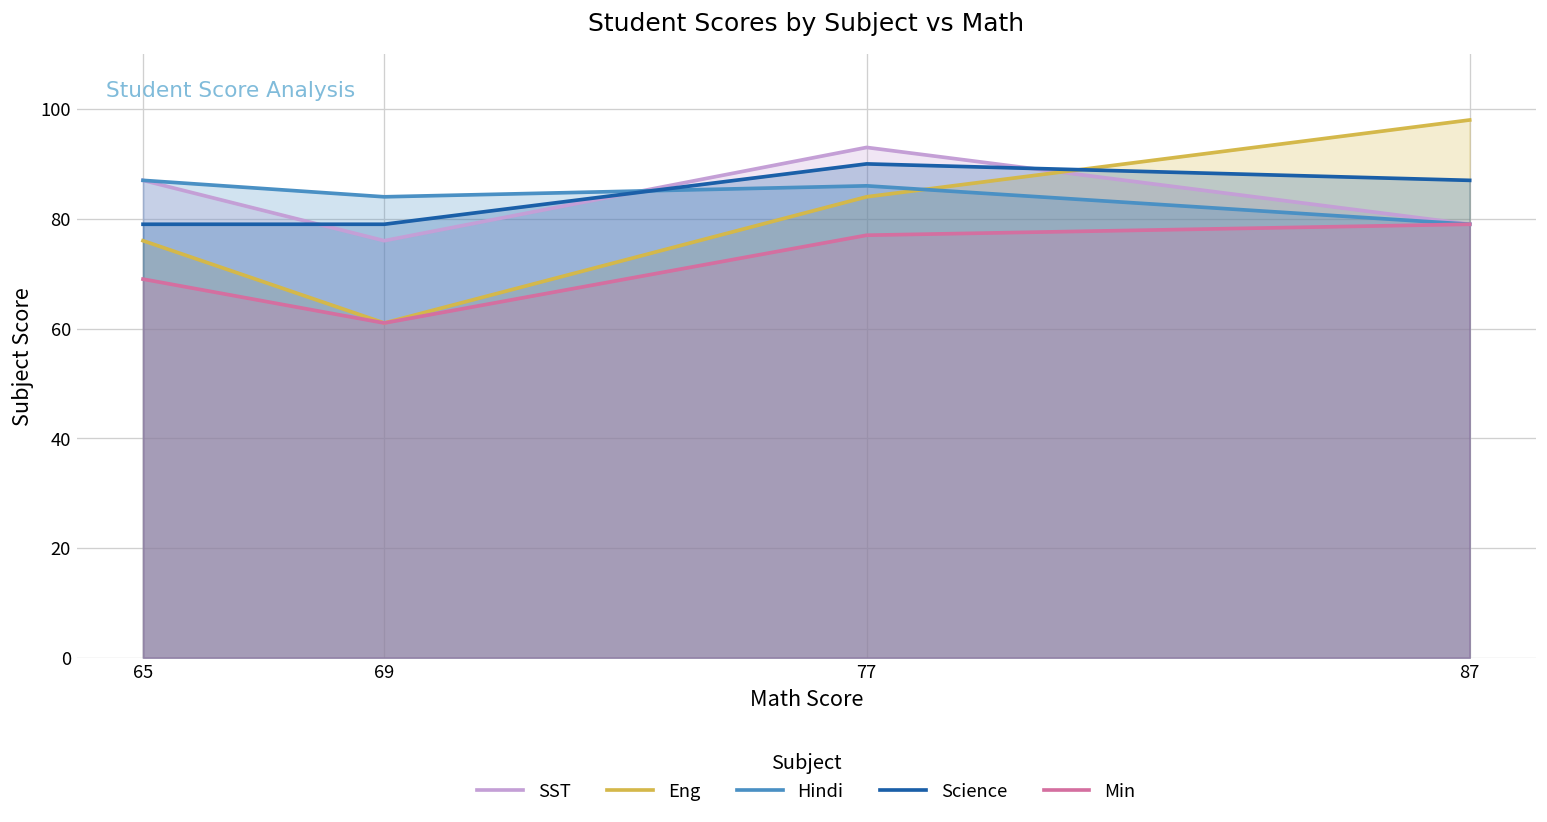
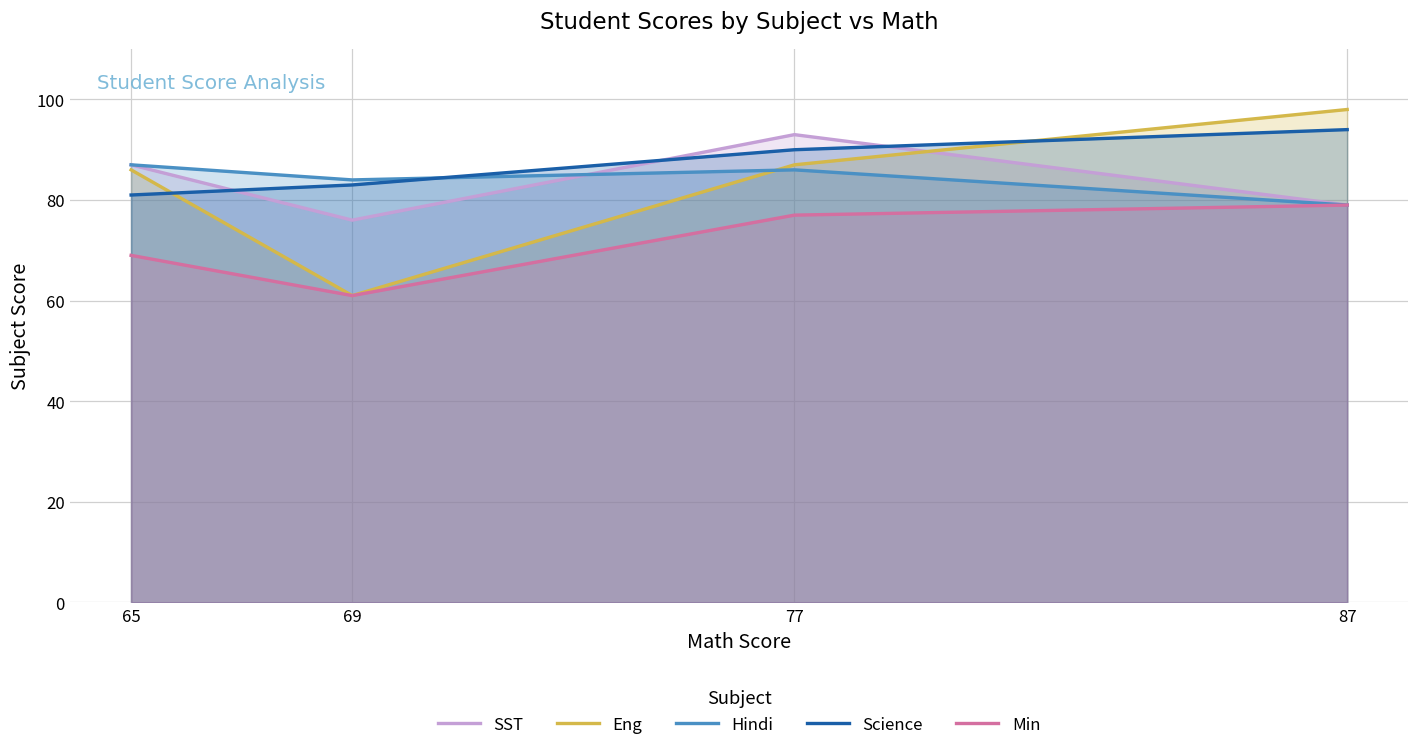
Eng, 65: 76 -> 86
Science, 65: 79 -> 81
Science, 69: 79 -> 83
Eng, 77: 84 -> 87
Science, 87: 87 -> 94
